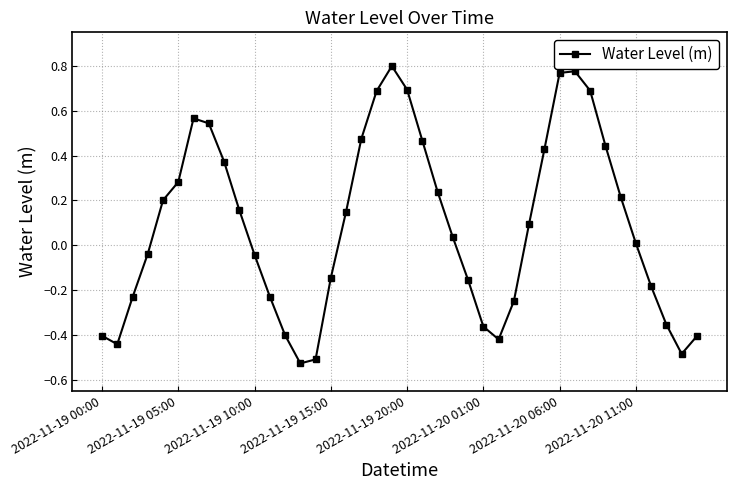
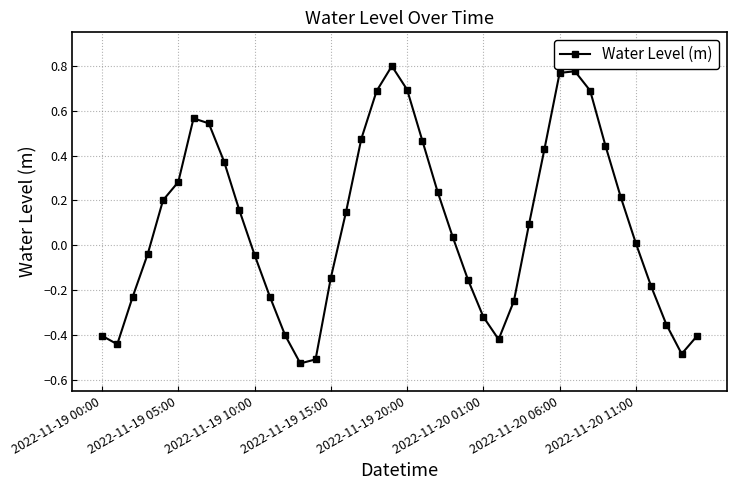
2022-11-20 01:00: -0.36 -> -0.32
